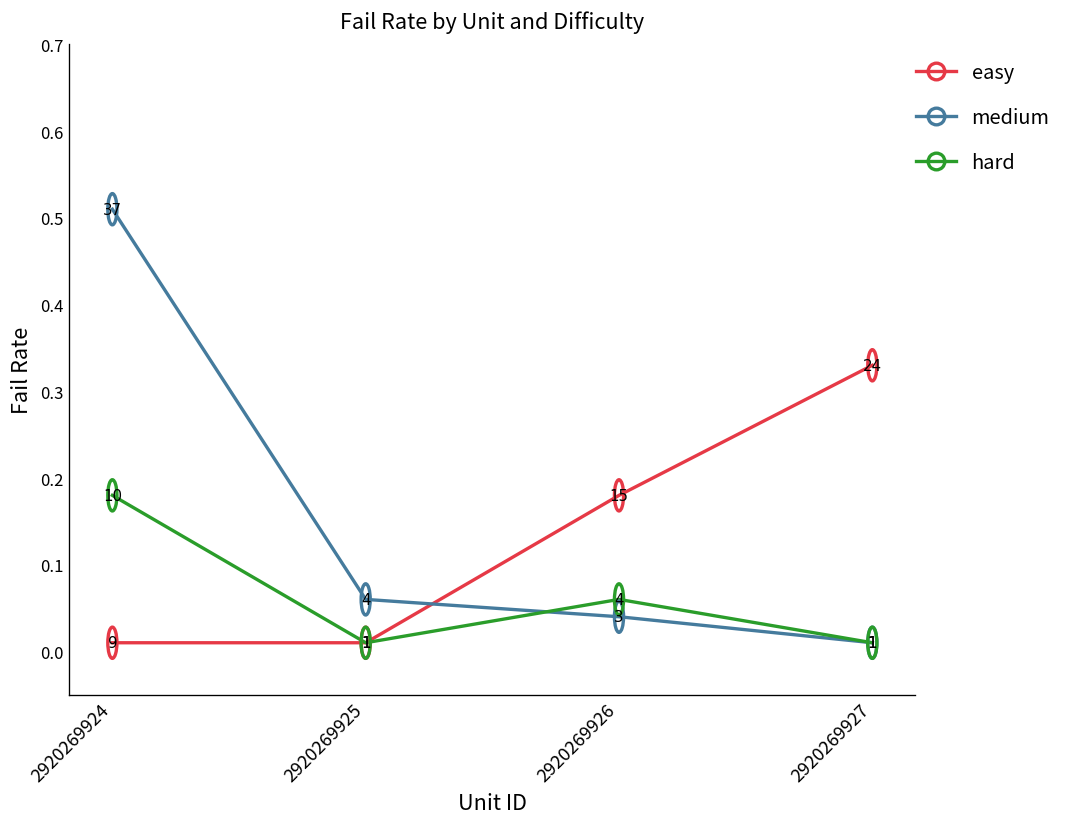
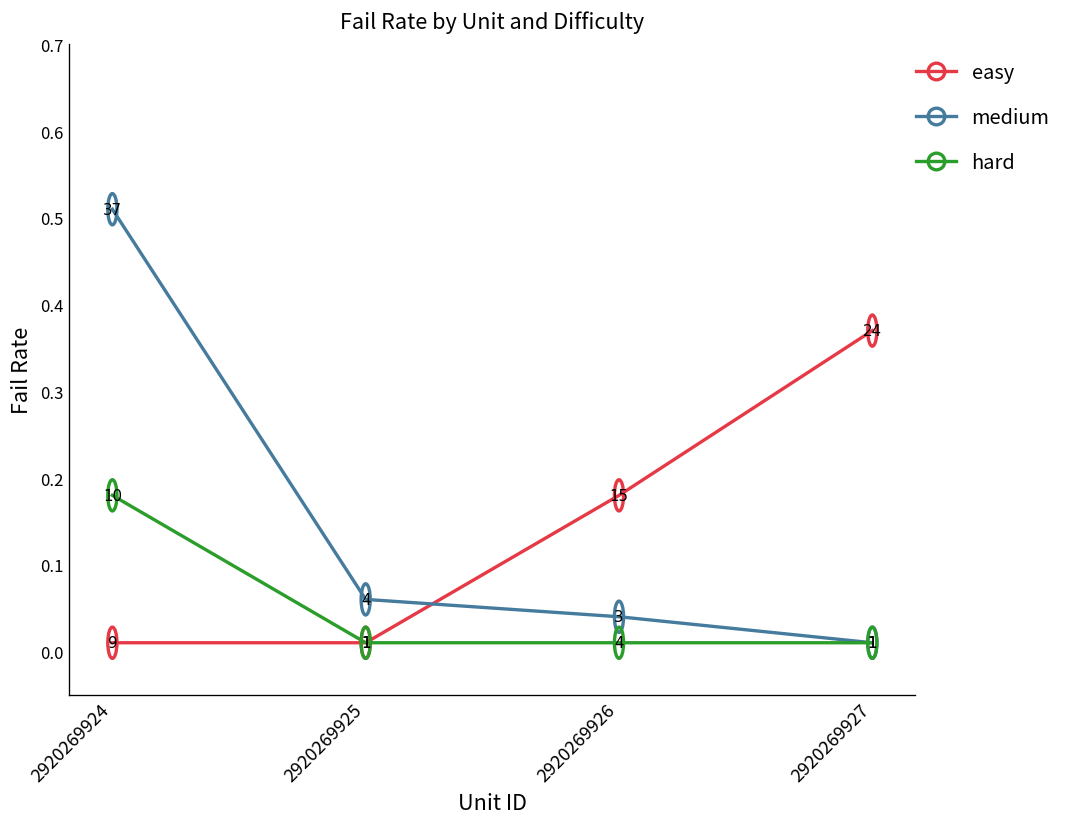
hard, 2920269926: 0.06 -> 0.01
easy, 2920269927: 0.33 -> 0.37
